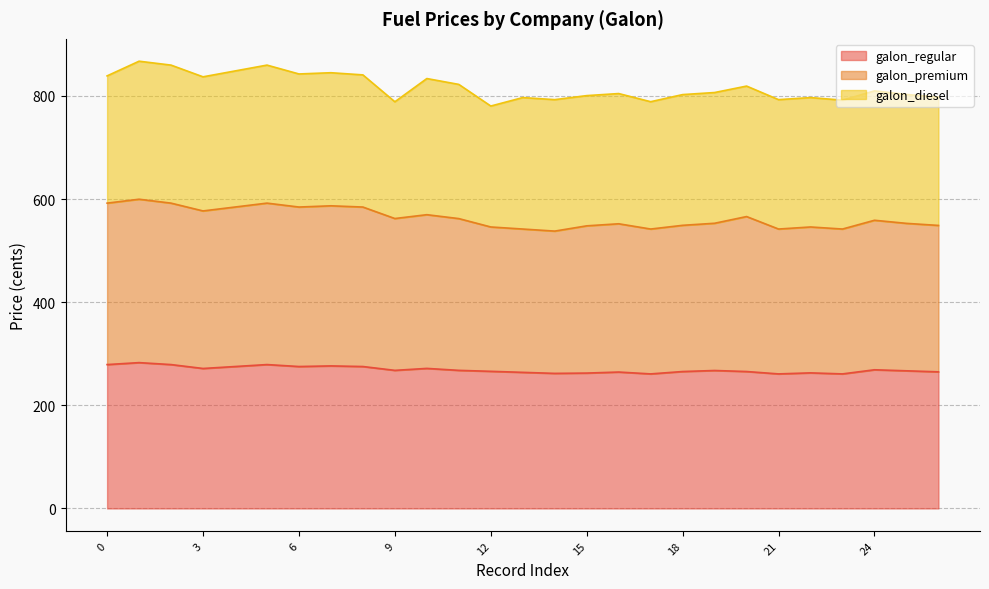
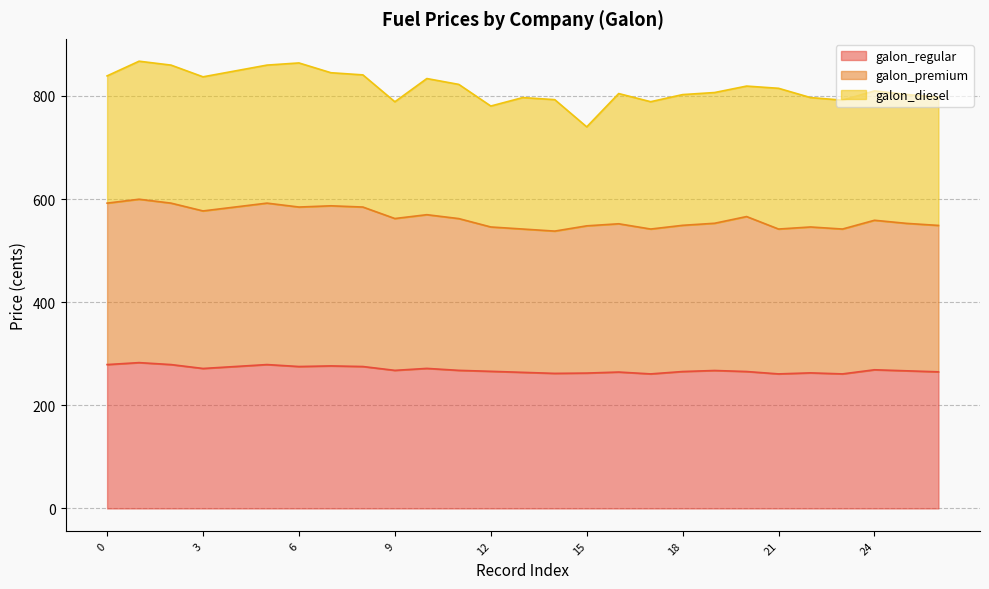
galon_diesel, 6: 260 -> 280
galon_diesel, 15: 250 -> 190
galon_diesel, 21: 250 -> 270
